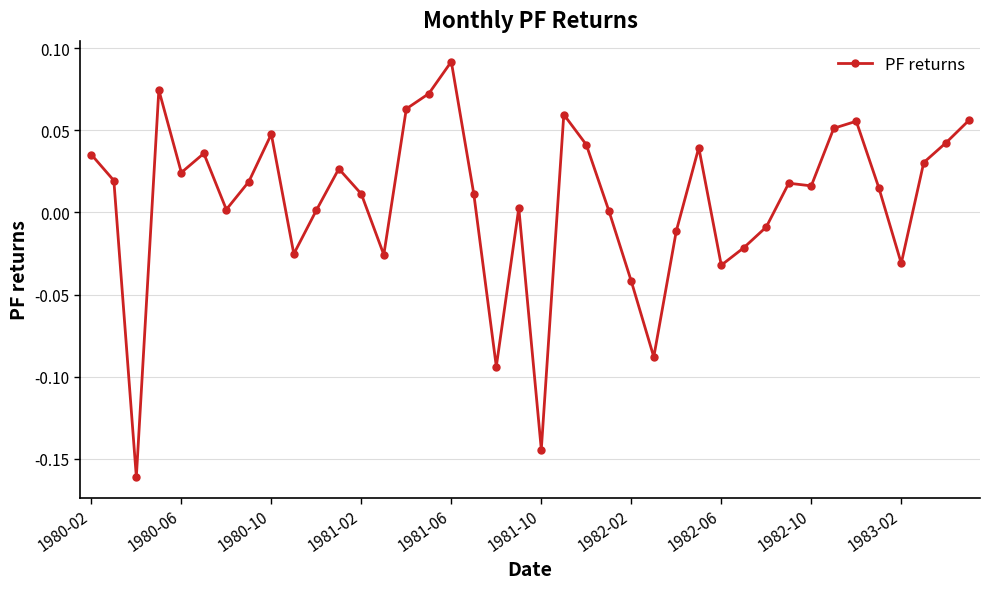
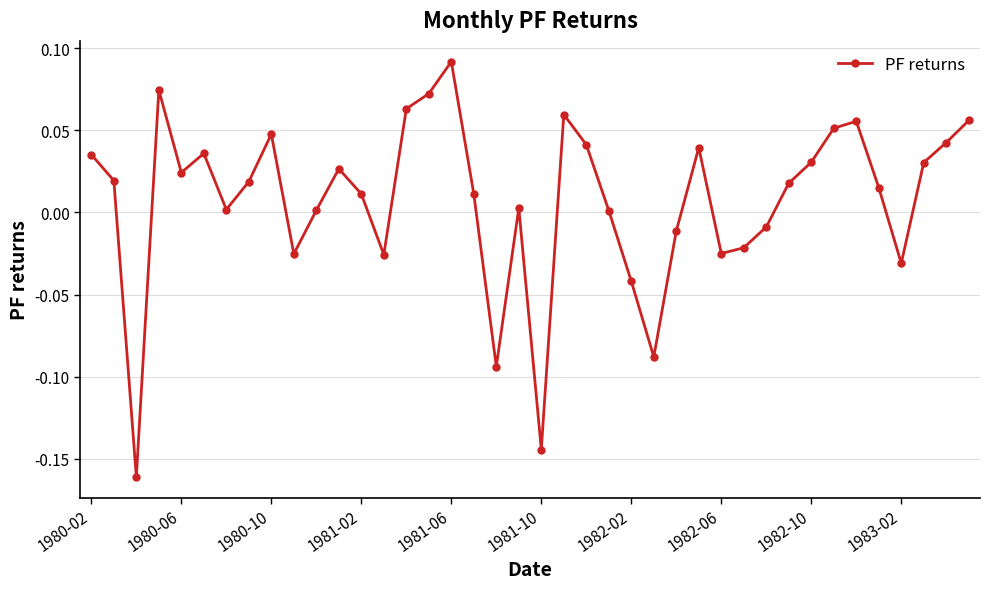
1982-06: -0.032 -> -0.025
1982-10: 0.016 -> 0.031
